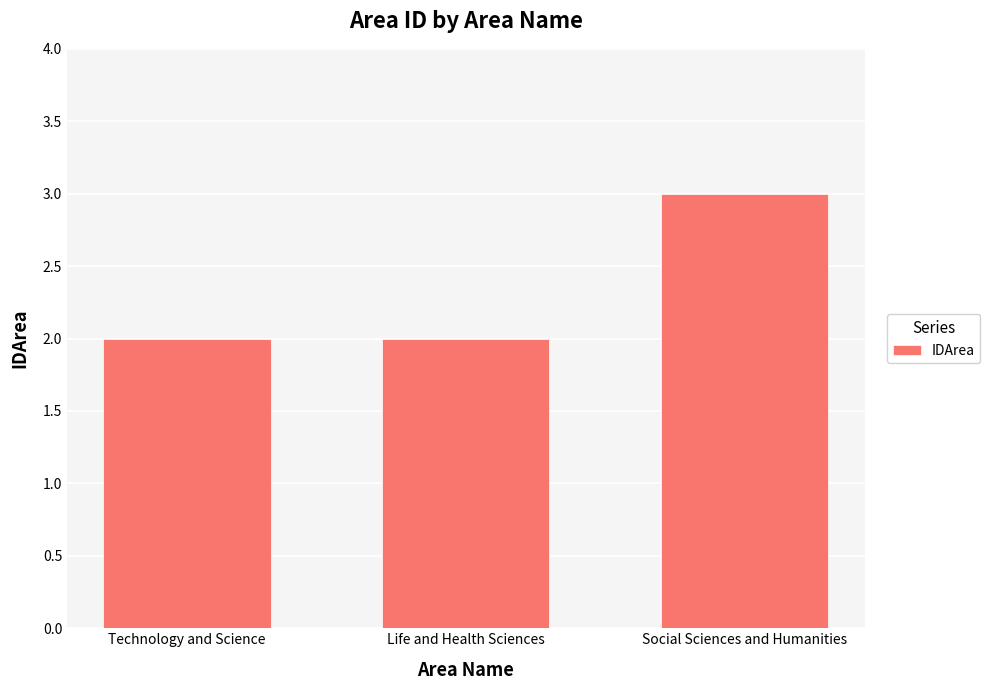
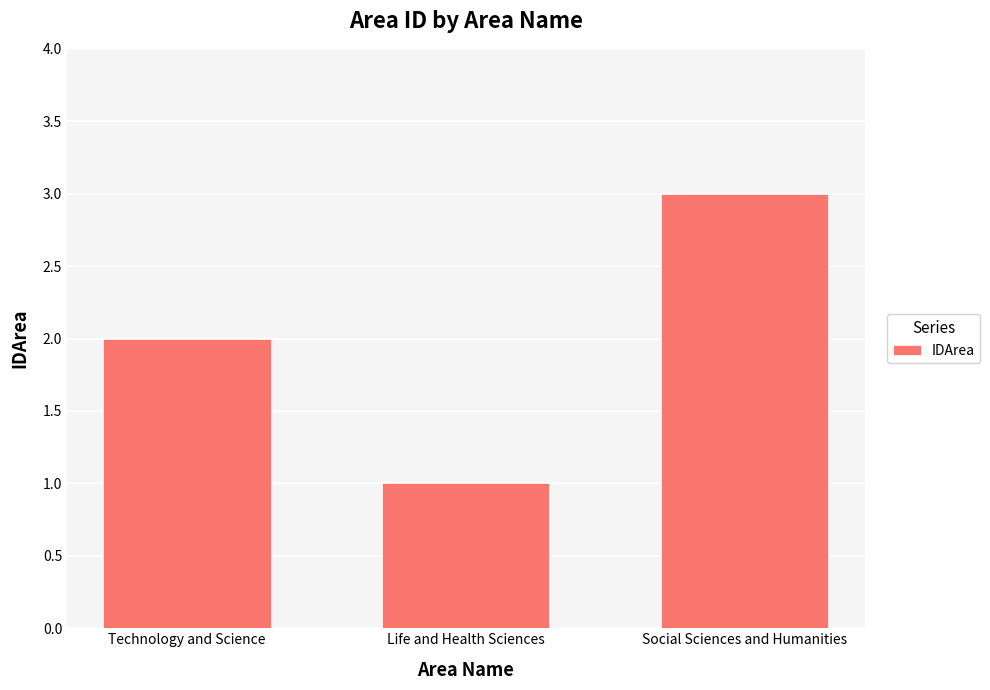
Life and Health Sciences: 2 -> 1
